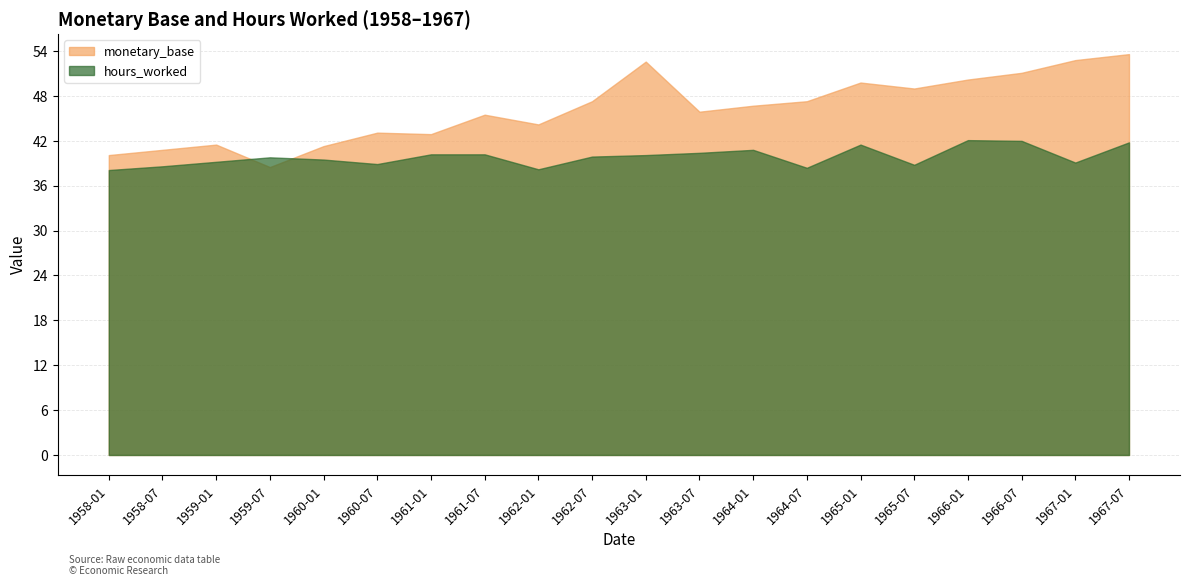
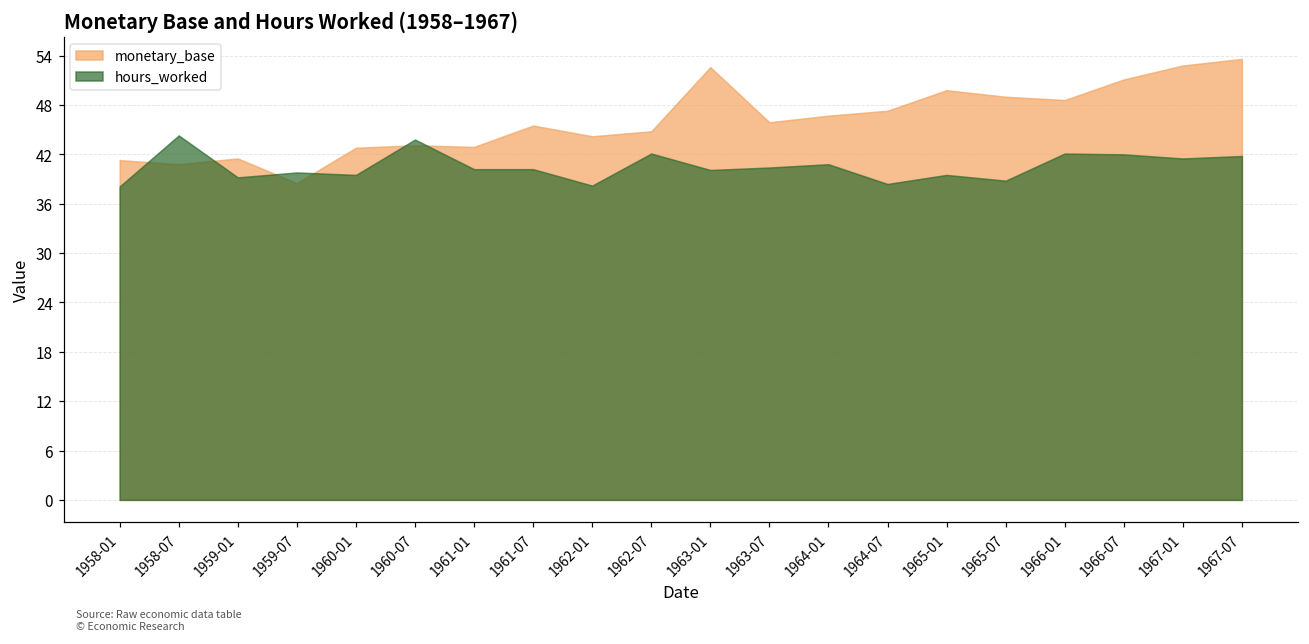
monetary_base, 1958-01: 40 -> 41
hours_worked, 1958-07: 39 -> 44
monetary_base, 1960-01: 41 -> 43
hours_worked, 1960-07: 39 -> 44
monetary_base, 1962-07: 47 -> 45
hours_worked, 1962-07: 40 -> 42
hours_worked, 1965-01: 42 -> 40
monetary_base, 1966-01: 50 -> 49
hours_worked, 1967-01: 39 -> 42
